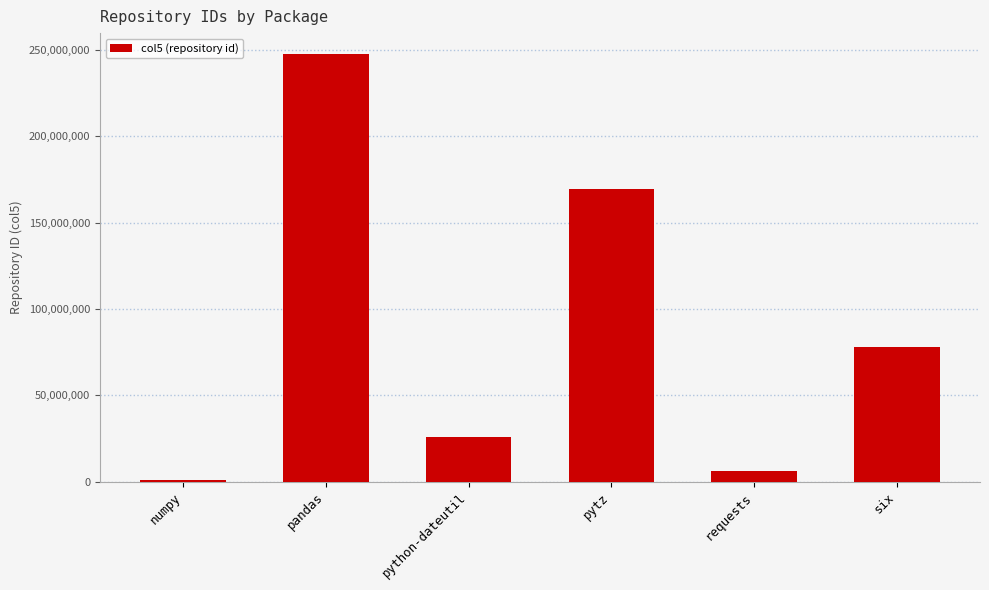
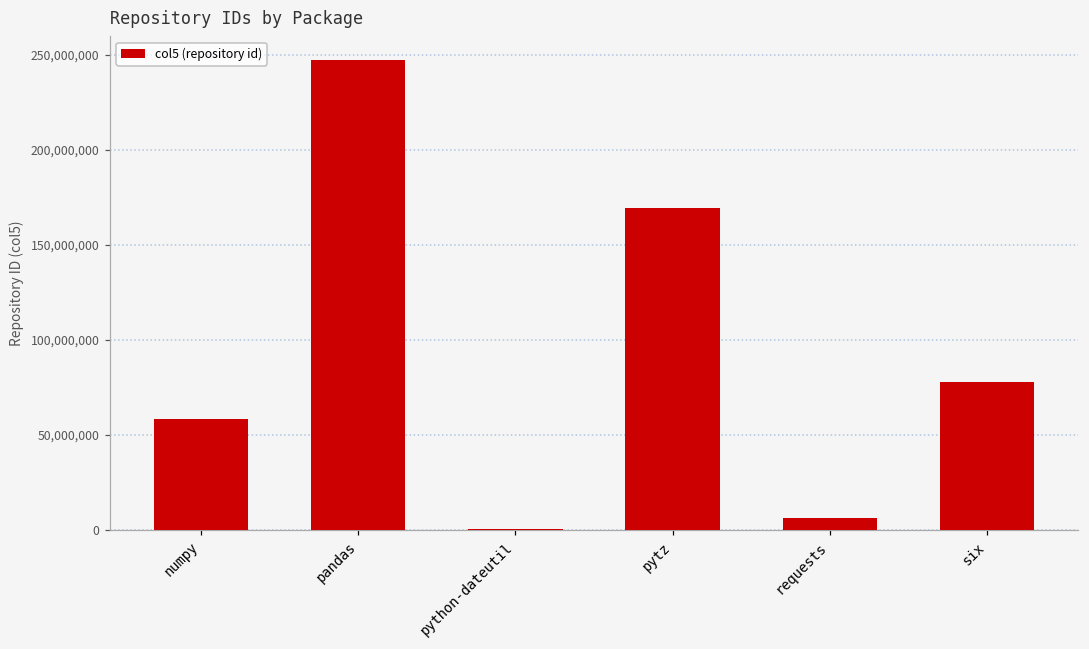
numpy: 1,000,000 -> 58,000,000
python-dateutil: 26,000,000 -> 0
